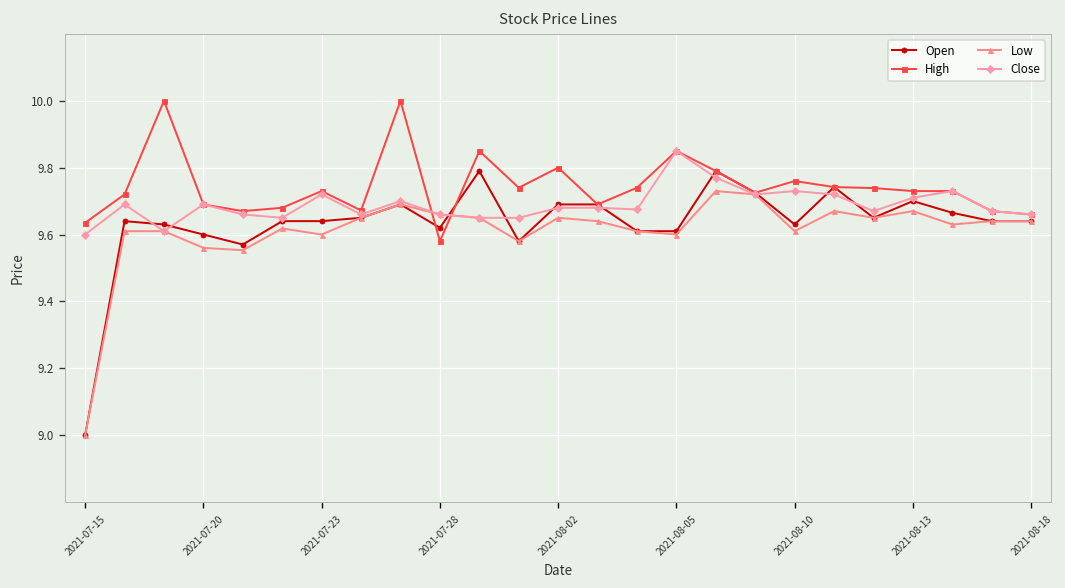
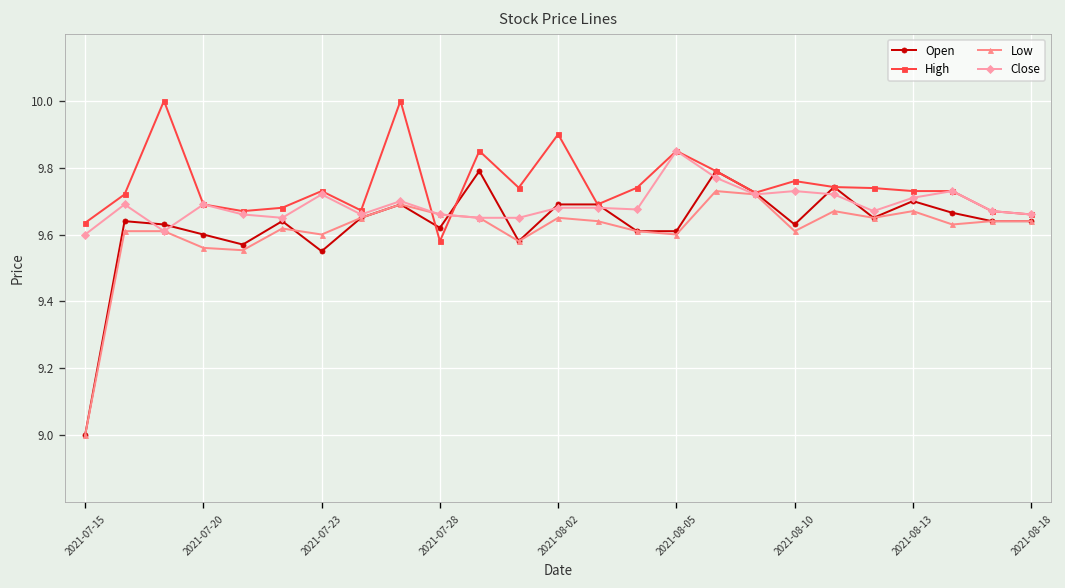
Open, 2021-07-23: 9.64 -> 9.55
High, 2021-08-02: 9.8 -> 9.9
